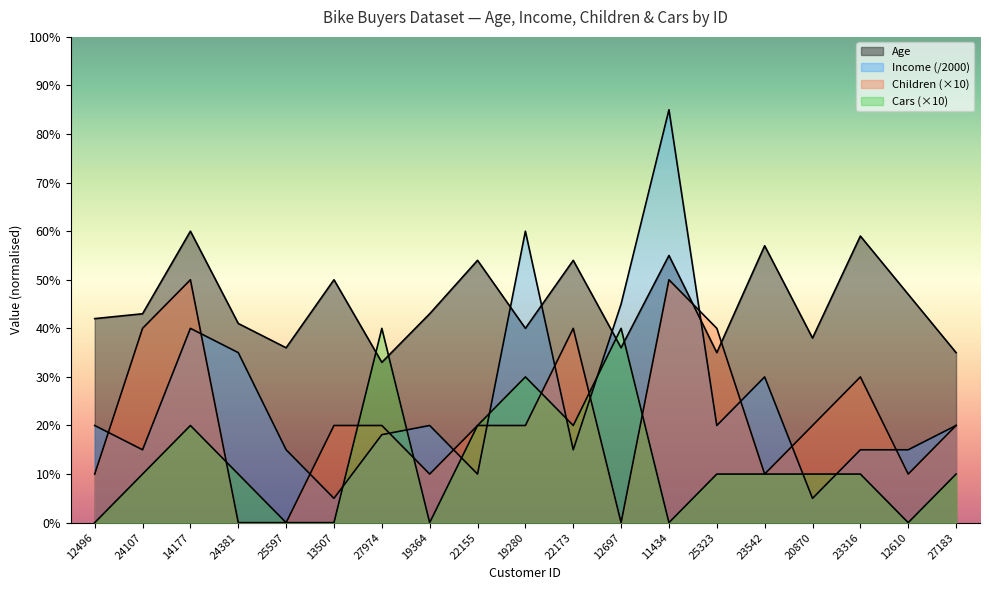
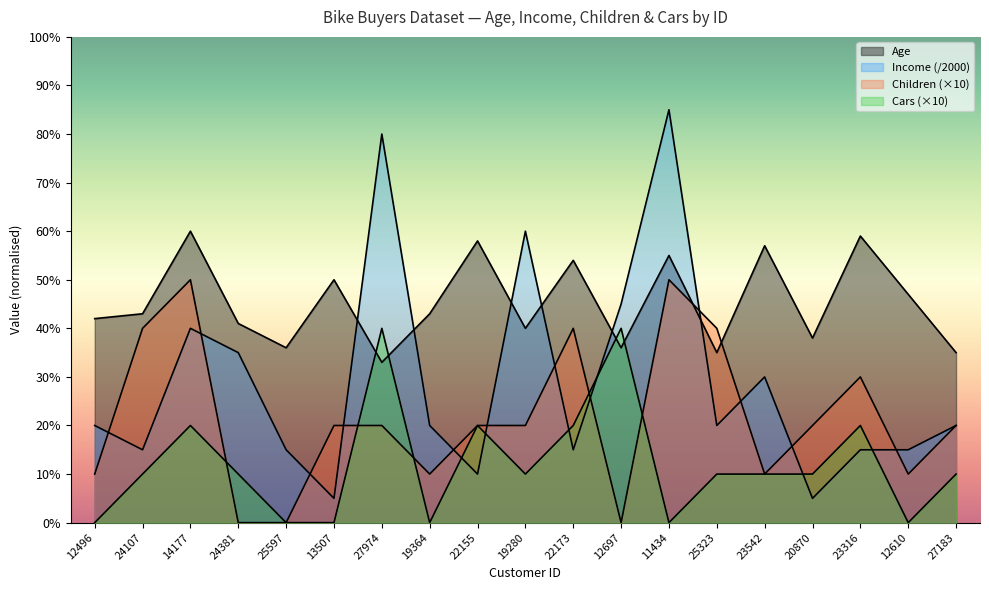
Income (/2000), 27974: 18% -> 80%
Age, 22155: 54% -> 58%
Cars (×10), 19280: 30% -> 10%
Cars (×10), 23316: 10% -> 20%
